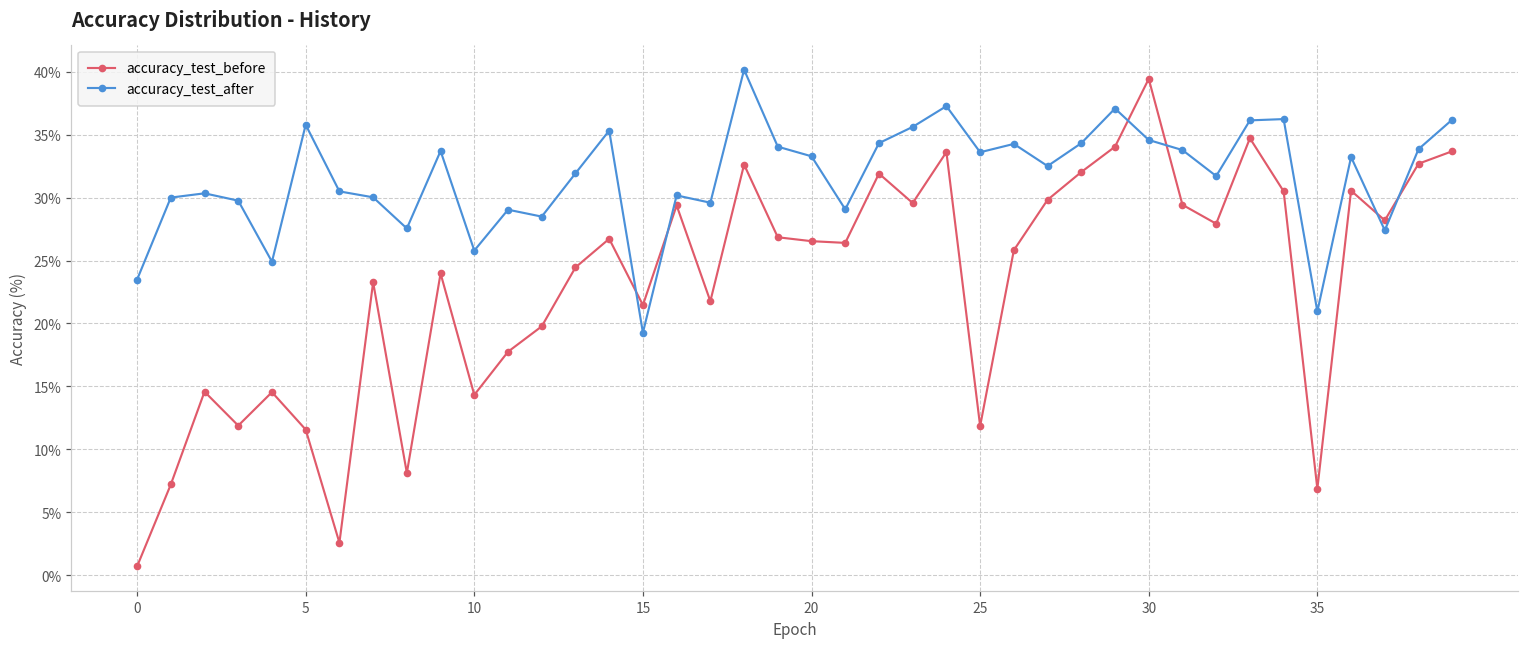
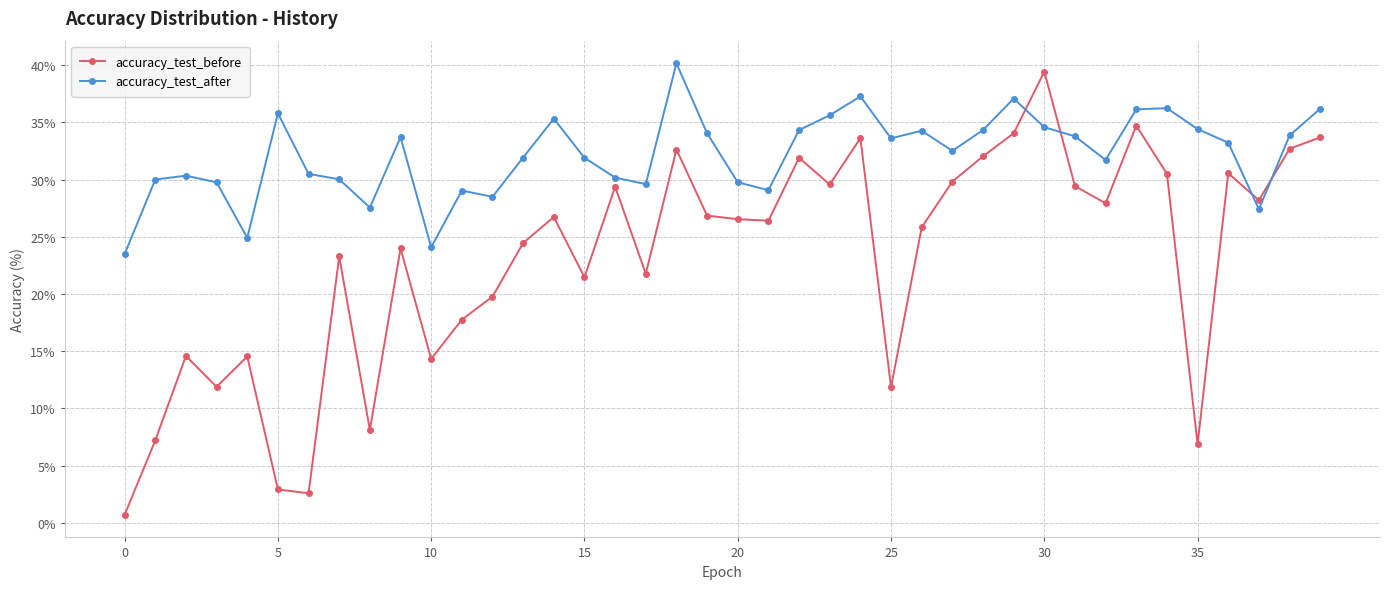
accuracy_test_before, 5: 11.6% -> 2.9%
accuracy_test_after, 10: 25.8% -> 24.1%
accuracy_test_after, 15: 19.3% -> 31.9%
accuracy_test_after, 20: 33.3% -> 29.8%
accuracy_test_after, 35: 21.0% -> 34.4%
